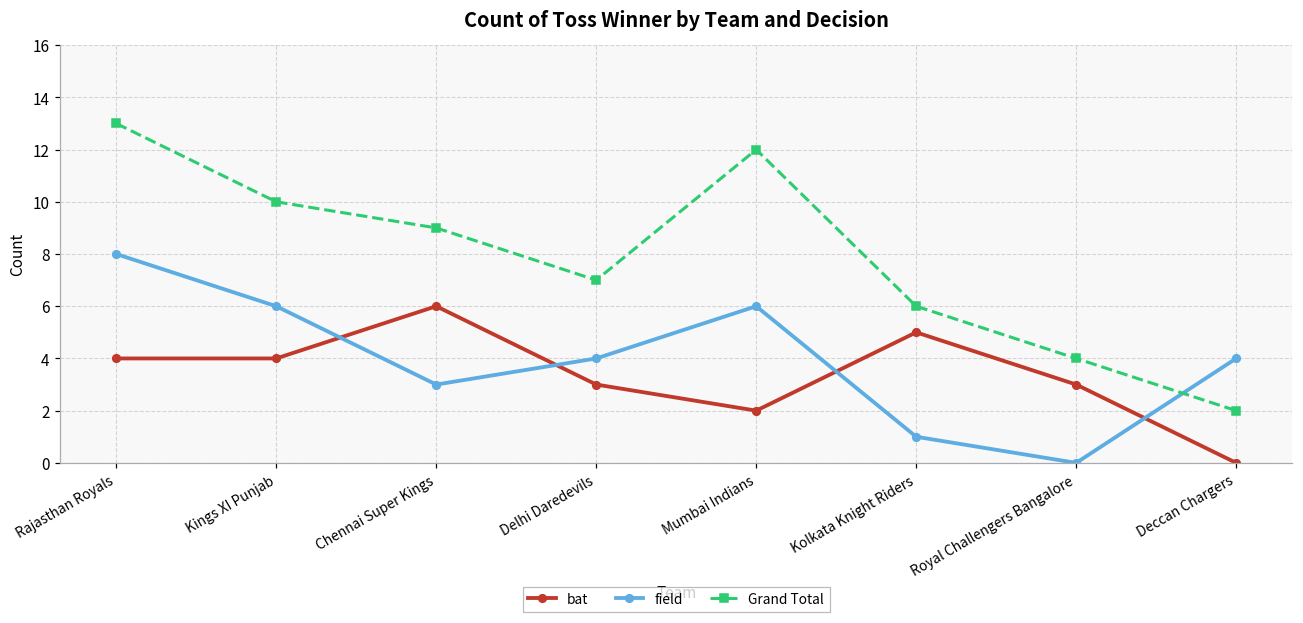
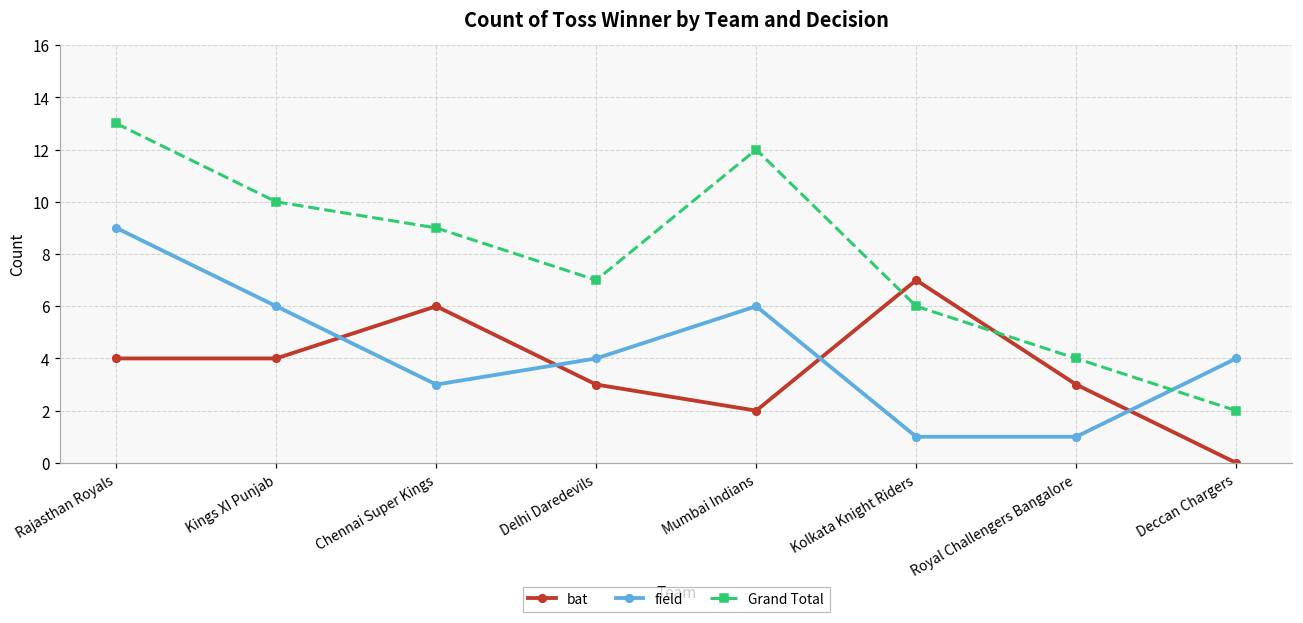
field, Rajasthan Royals: 8 -> 9
bat, Kolkata Knight Riders: 5 -> 7
field, Royal Challengers Bangalore: 0 -> 1
